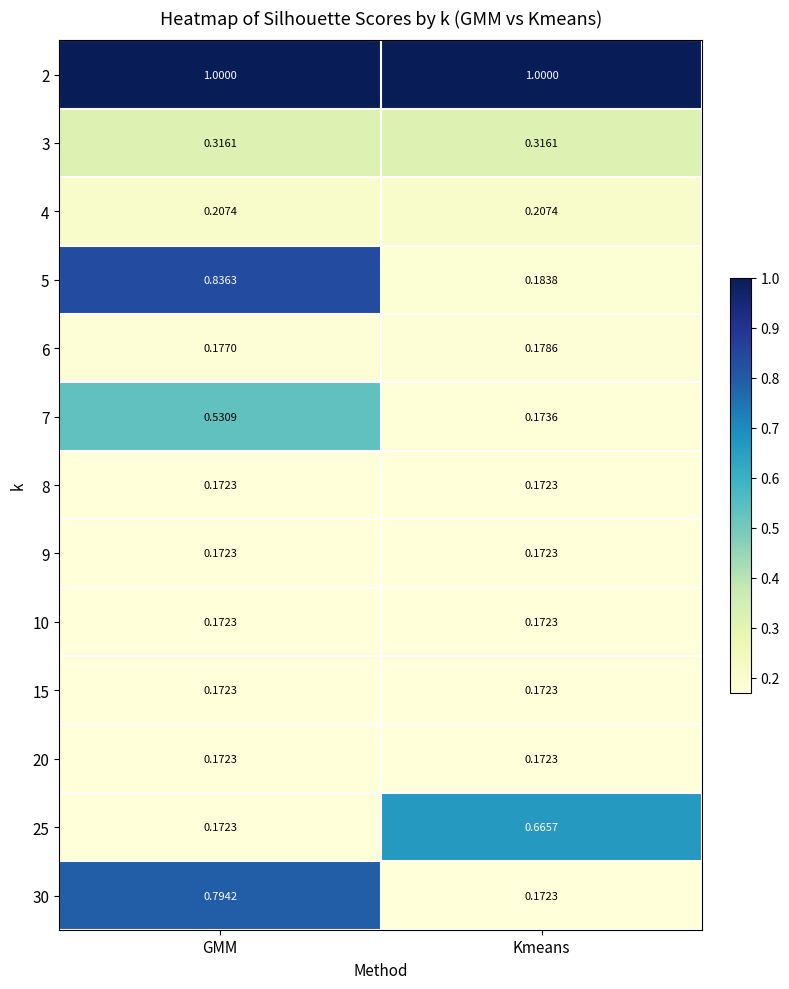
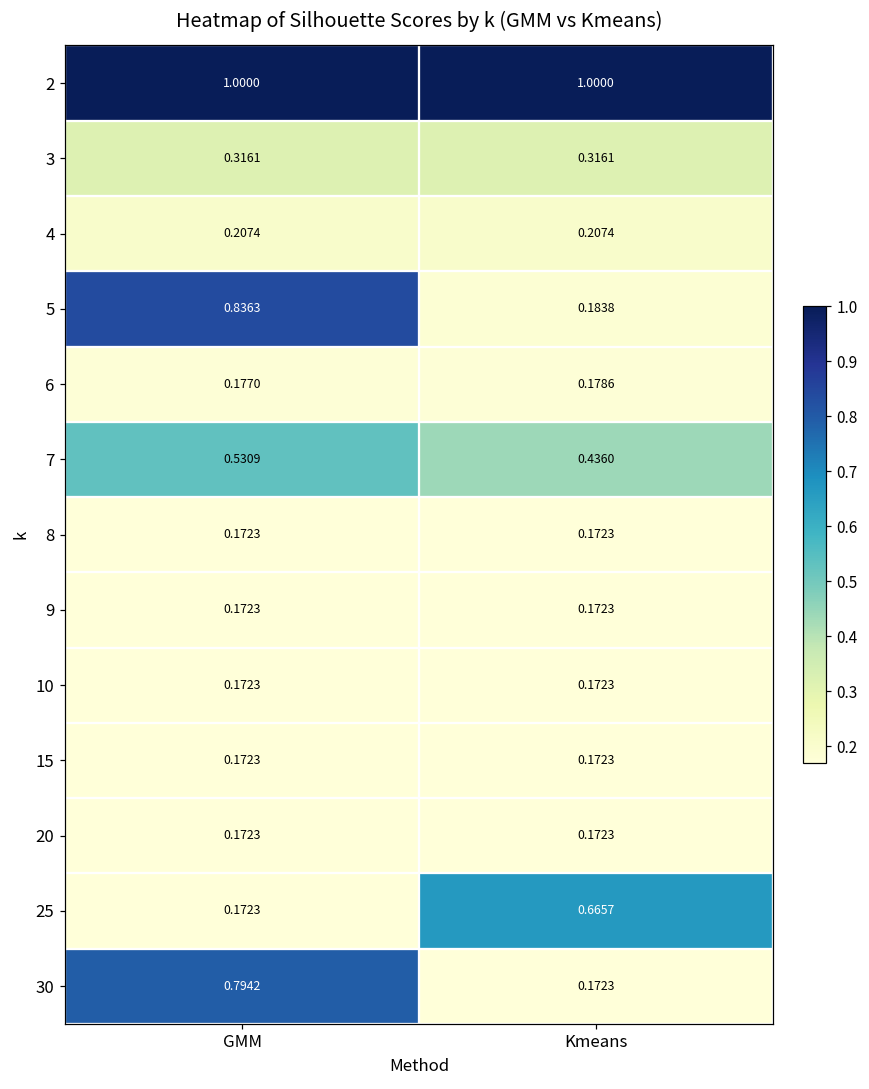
7, Kmeans: 0.1736 -> 0.4360
